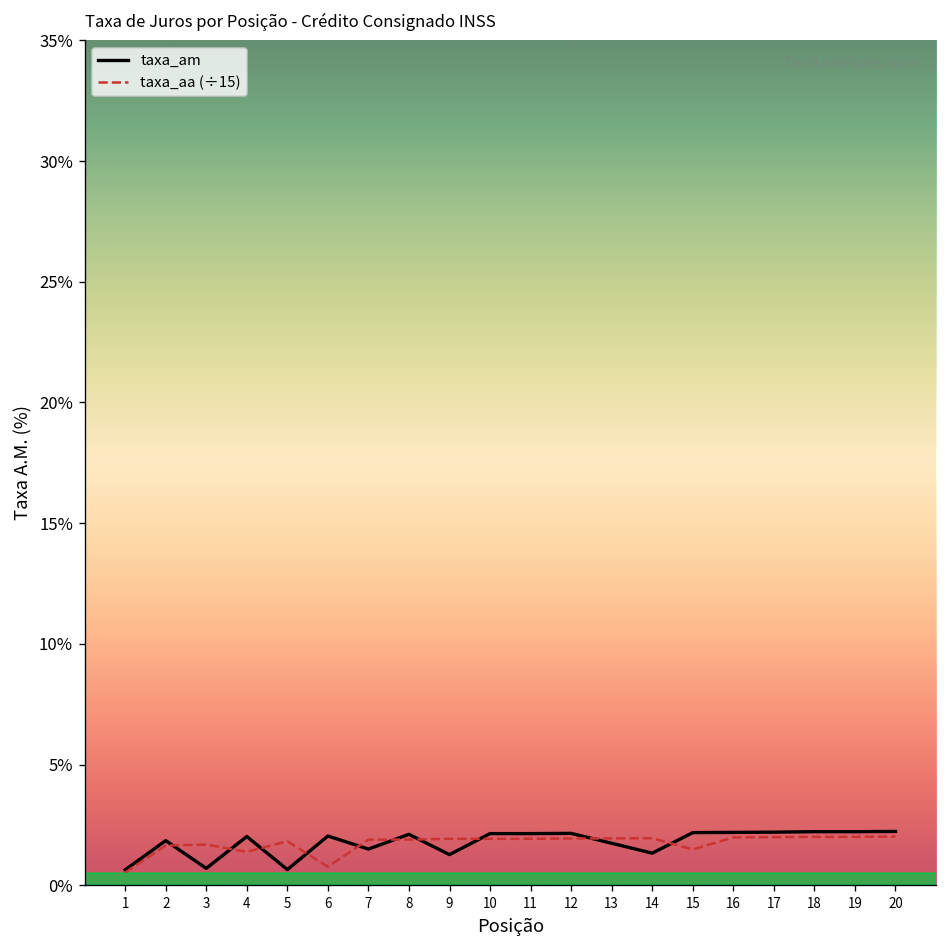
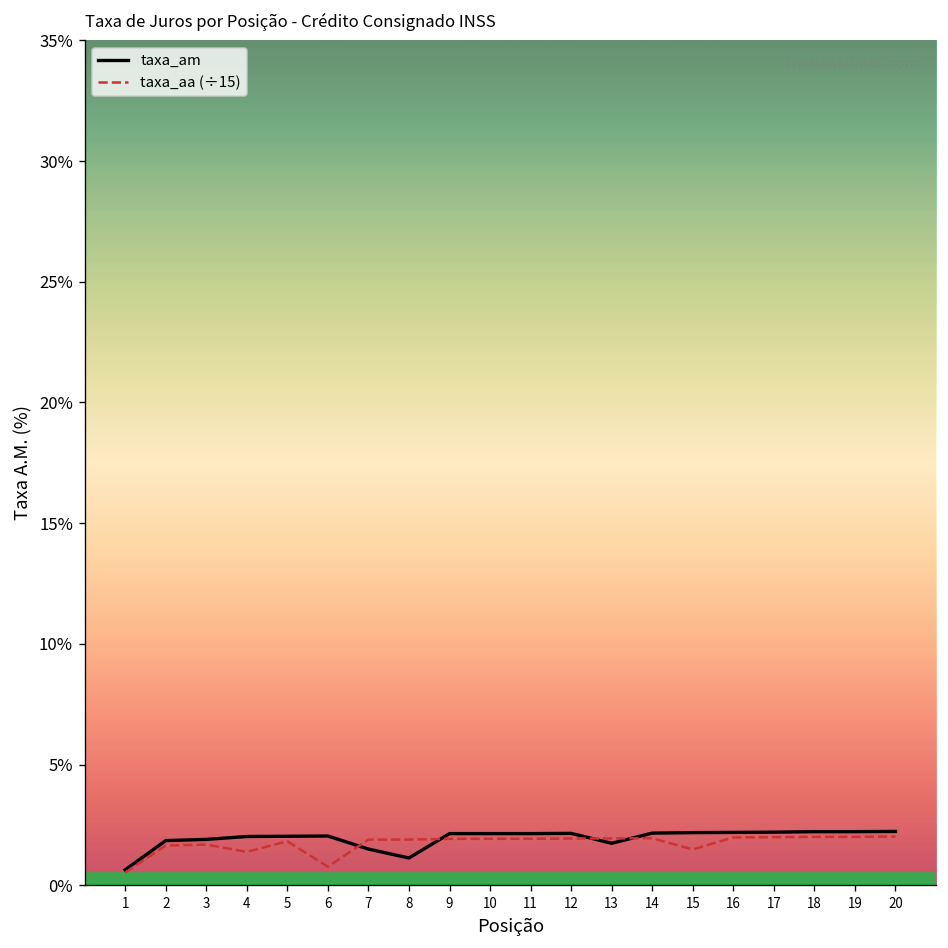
taxa_am, 3: 0.7% -> 1.9%
taxa_am, 5: 0.7% -> 2.0%
taxa_am, 8: 2.1% -> 1.1%
taxa_am, 9: 1.3% -> 2.1%
taxa_am, 14: 1.3% -> 2.2%
